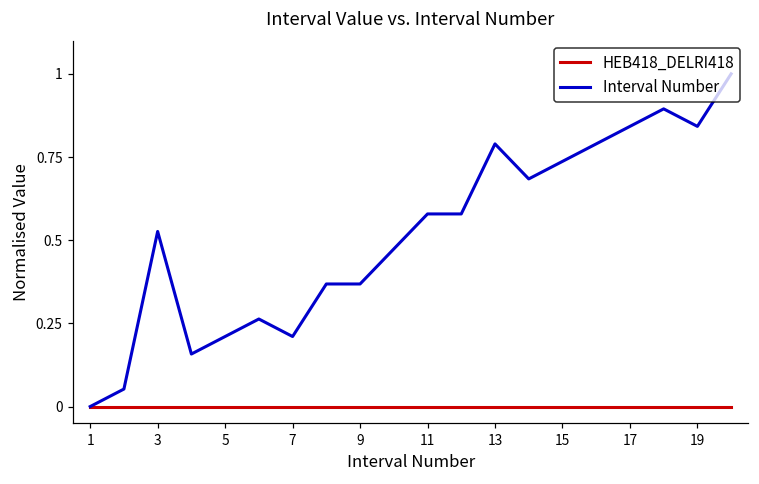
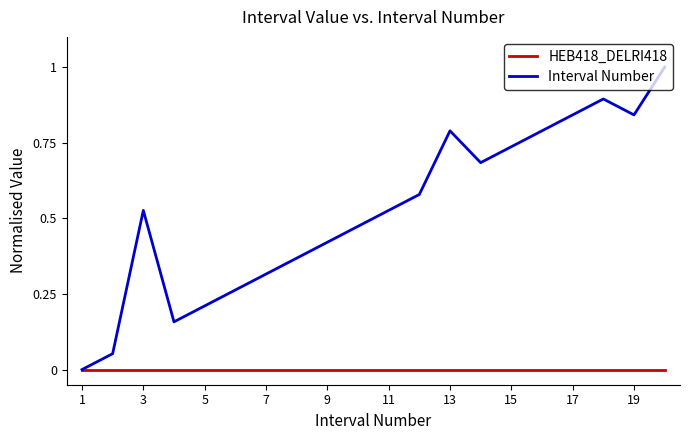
Interval Number, 7: 0.21 -> 0.32
Interval Number, 9: 0.37 -> 0.42
Interval Number, 11: 0.58 -> 0.53
